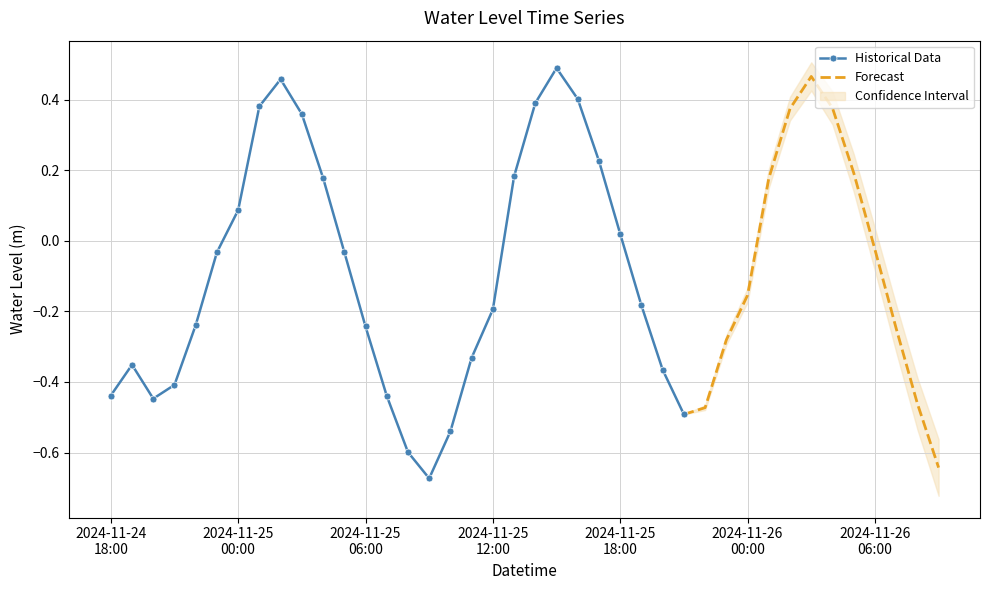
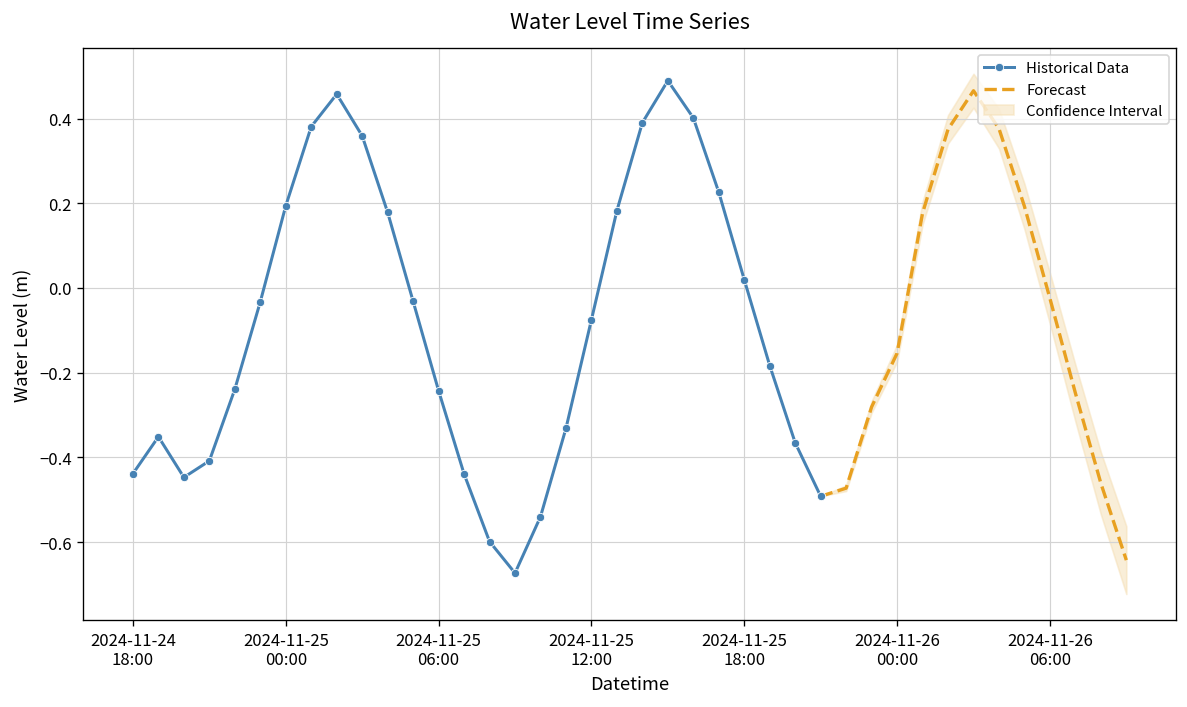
Historical Data, 2024-11-25 00:00: 0.09 -> 0.19
Historical Data, 2024-11-25 12:00: -0.19 -> -0.08
